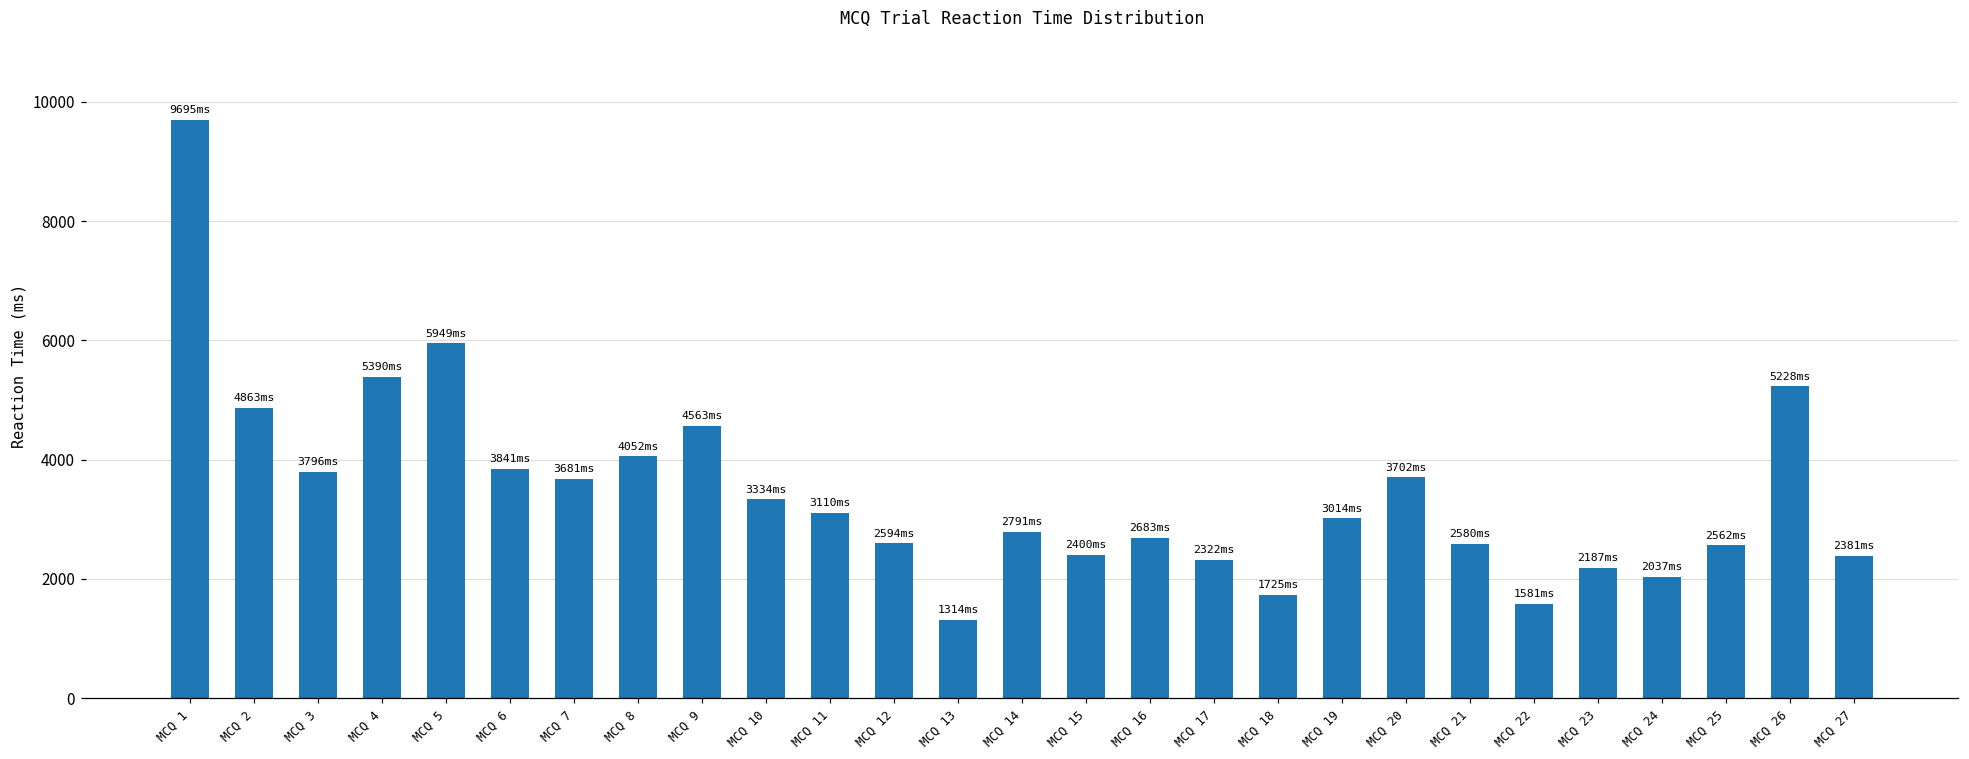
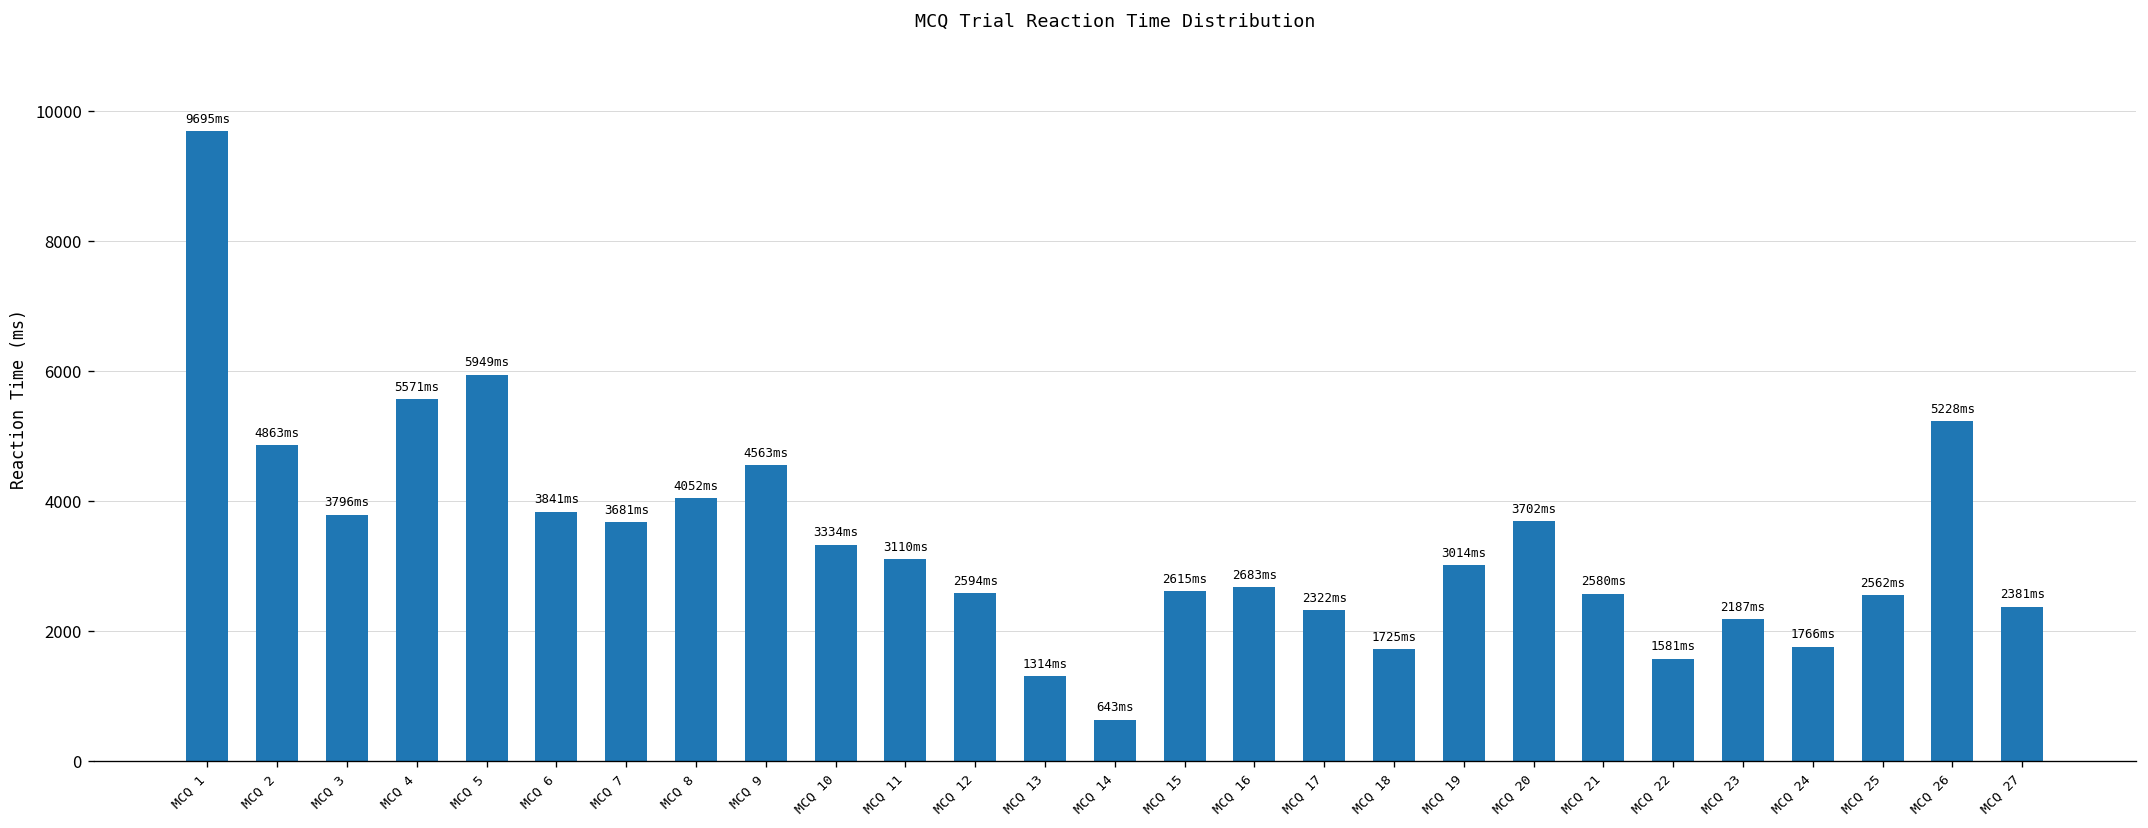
MCQ 4: 5390 -> 5571
MCQ 14: 2791 -> 643
MCQ 15: 2400 -> 2615
MCQ 24: 2037 -> 1766
